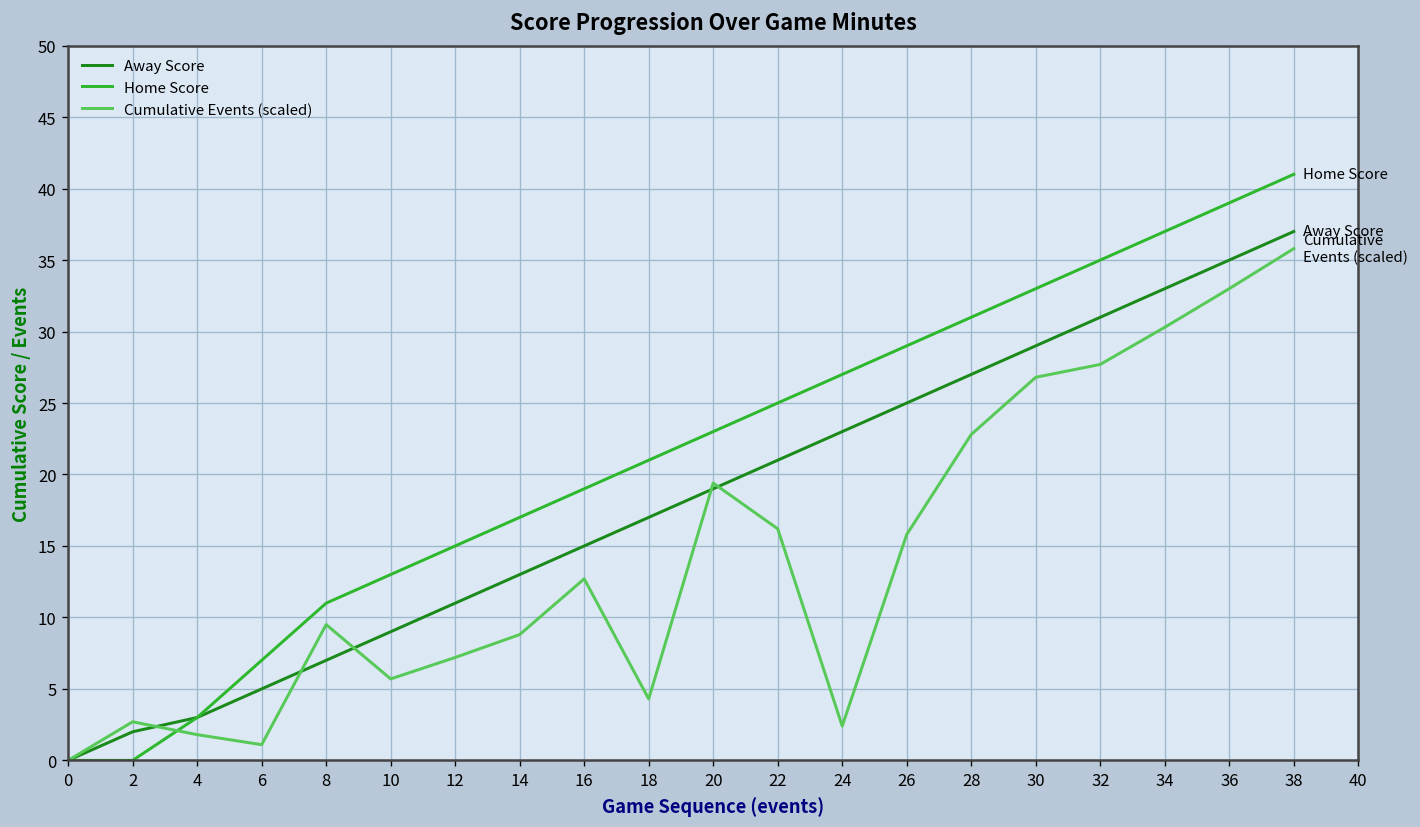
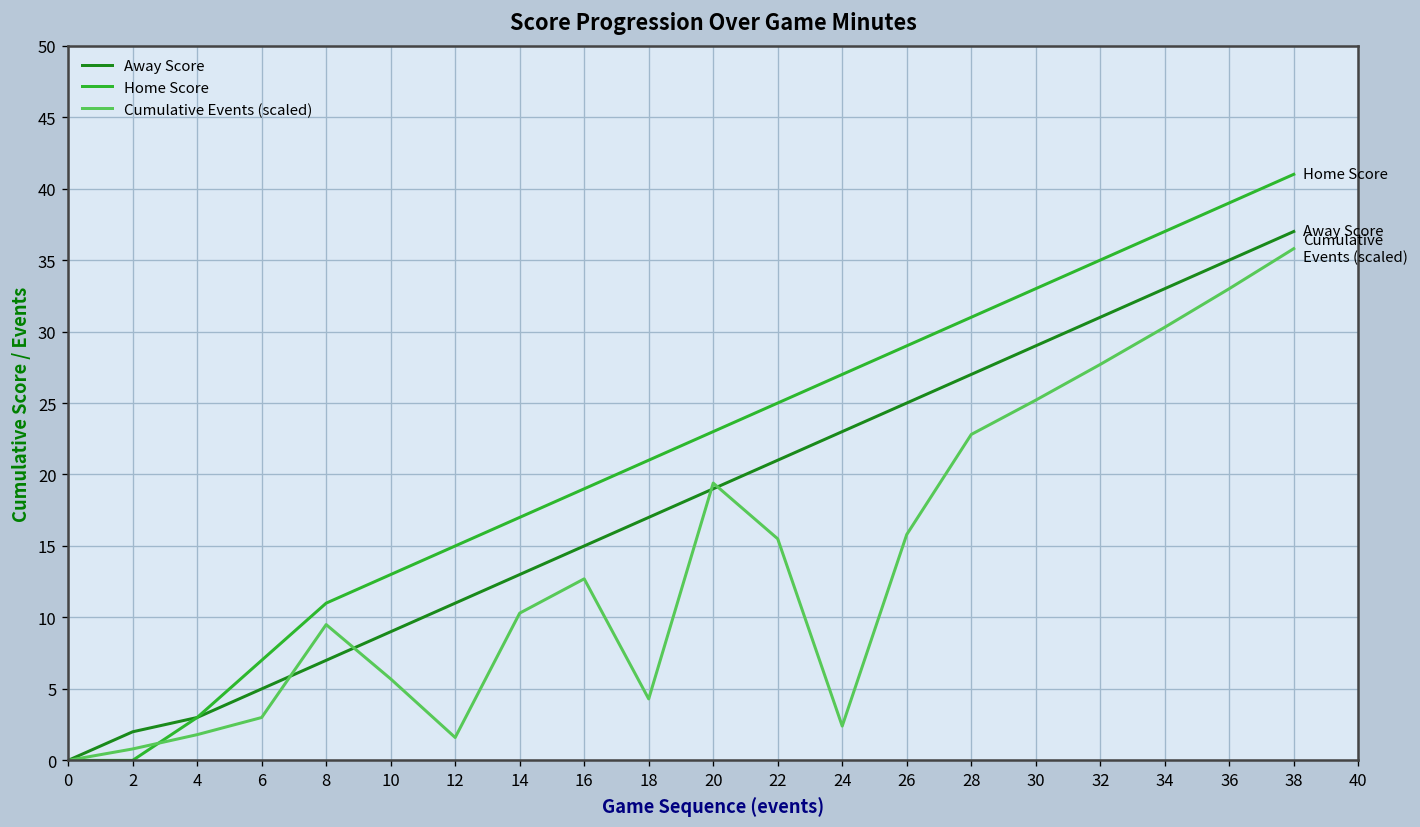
Cumulative Events (scaled), 2: 2.7 -> 0.8
Cumulative Events (scaled), 6: 1.1 -> 3.0
Cumulative Events (scaled), 12: 7.2 -> 1.6
Cumulative Events (scaled), 14: 8.8 -> 10.3
Cumulative Events (scaled), 22: 16.2 -> 15.5
Cumulative Events (scaled), 30: 26.8 -> 25.2
